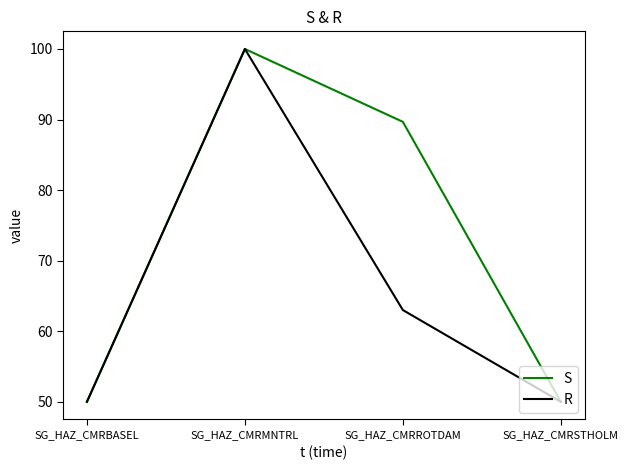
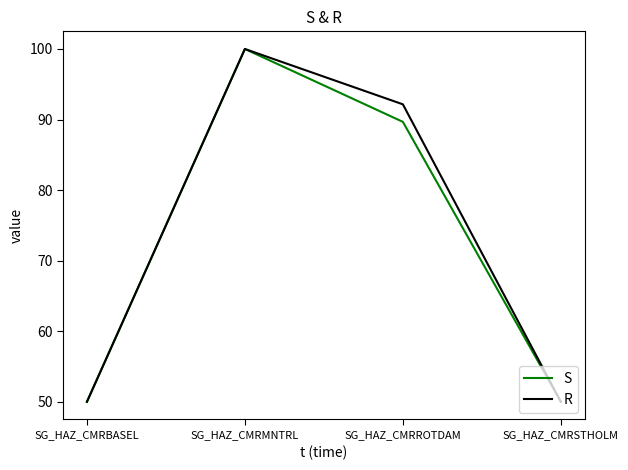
R, SG_HAZ_CMRROTDAM: 63 -> 92
